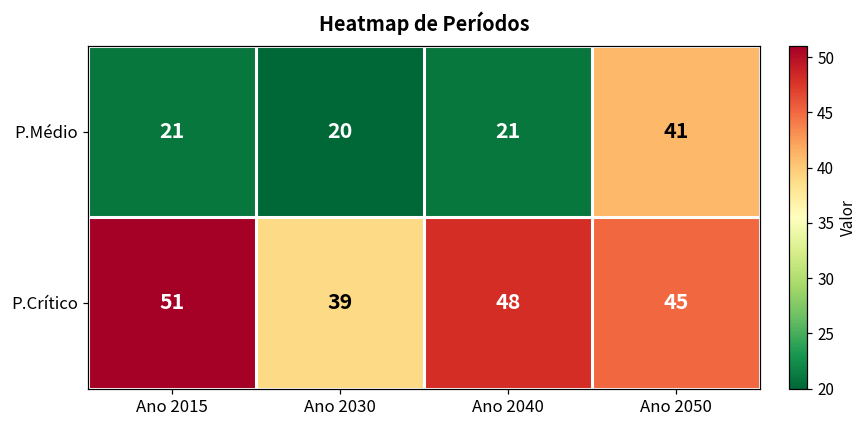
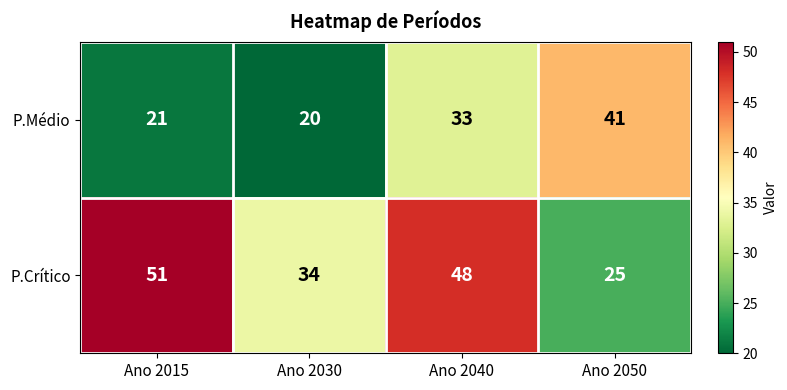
P.Médio, Ano 2040: 21 -> 33
P.Crítico, Ano 2030: 39 -> 34
P.Crítico, Ano 2050: 45 -> 25
